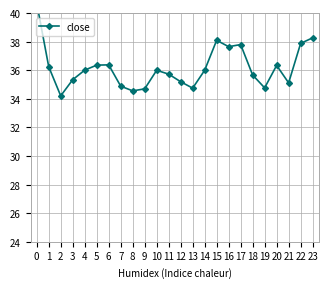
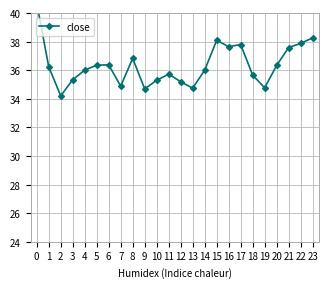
8: 34.6 -> 36.8
10: 36.0 -> 35.3
21: 35.1 -> 37.6
